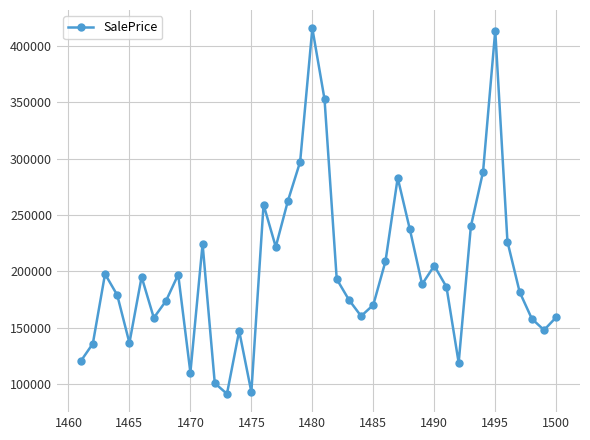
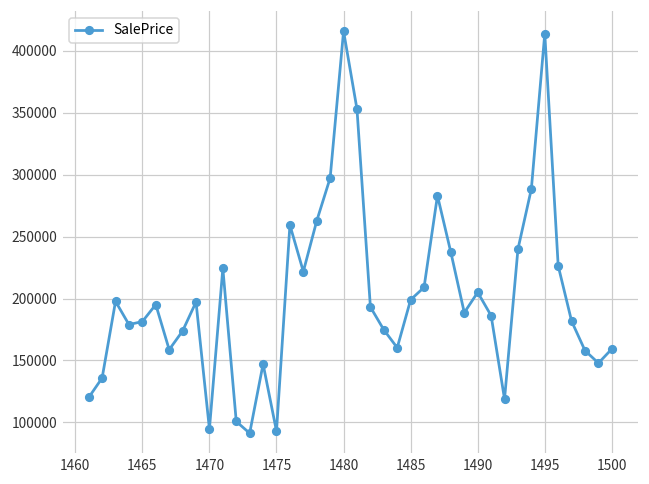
1465: 136000 -> 181000
1470: 110000 -> 95000
1485: 170000 -> 199000
